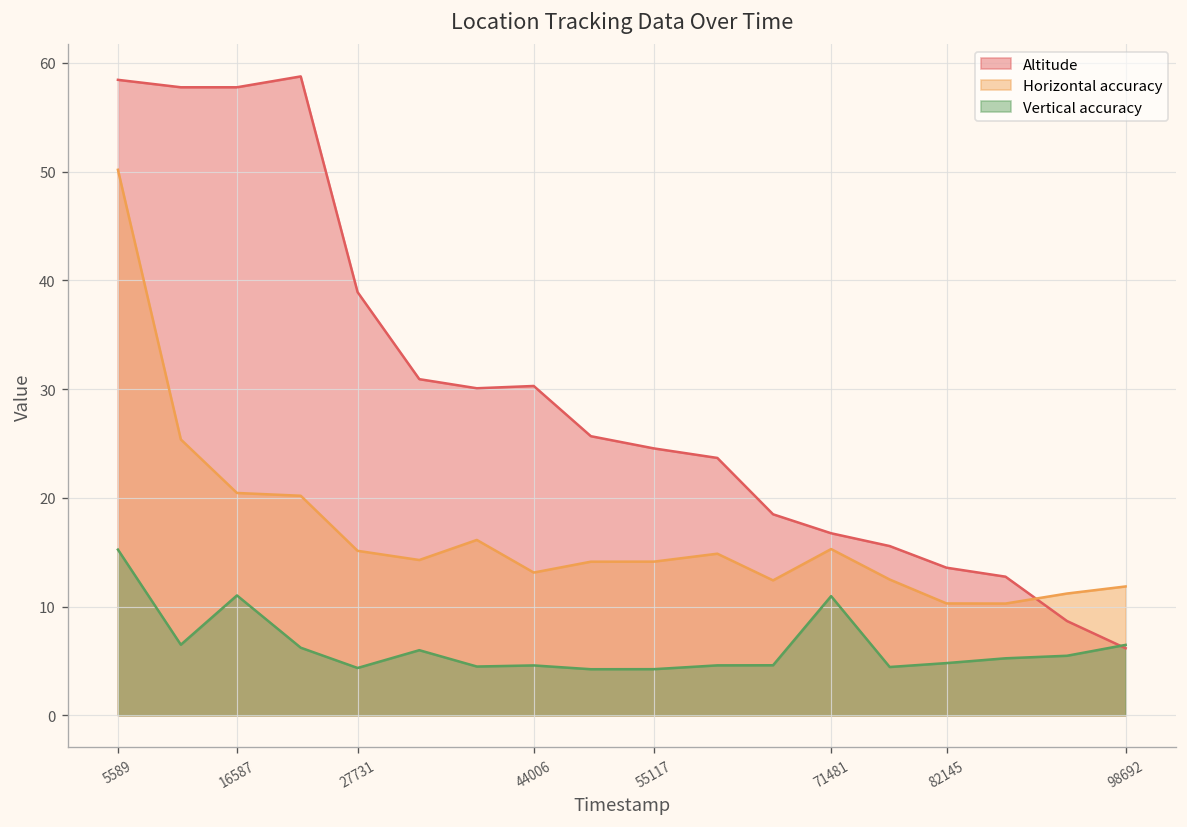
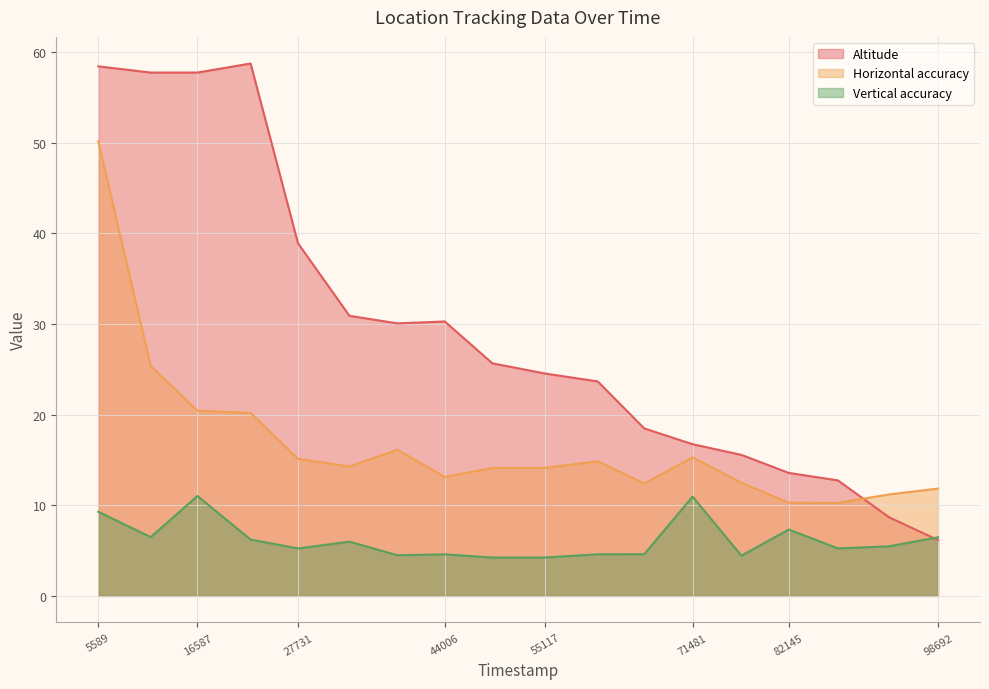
Vertical accuracy, 5589: 15 -> 9
Vertical accuracy, 27731: 4 -> 5
Vertical accuracy, 82145: 5 -> 7
